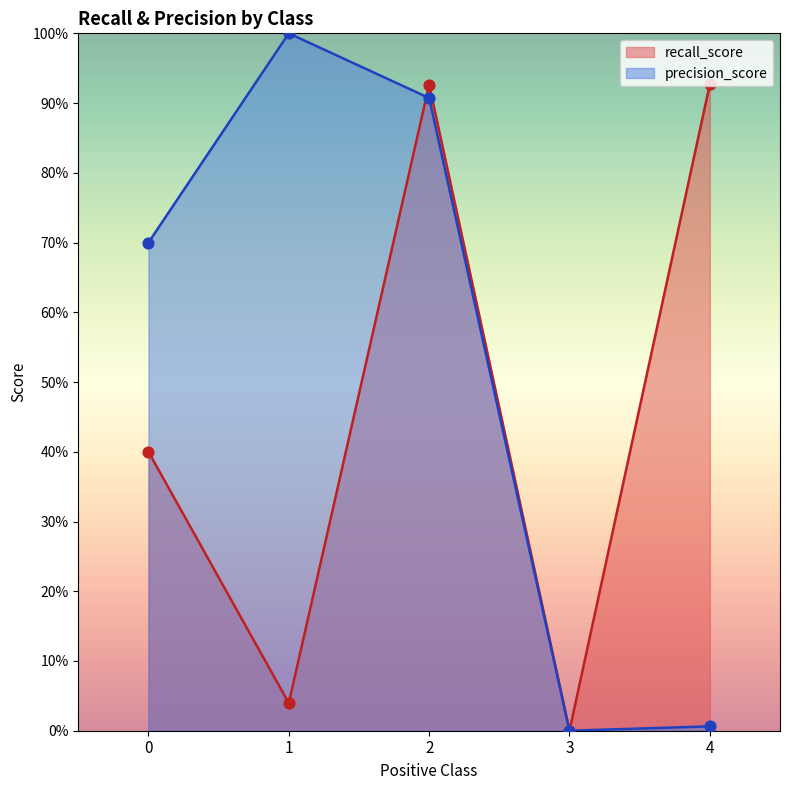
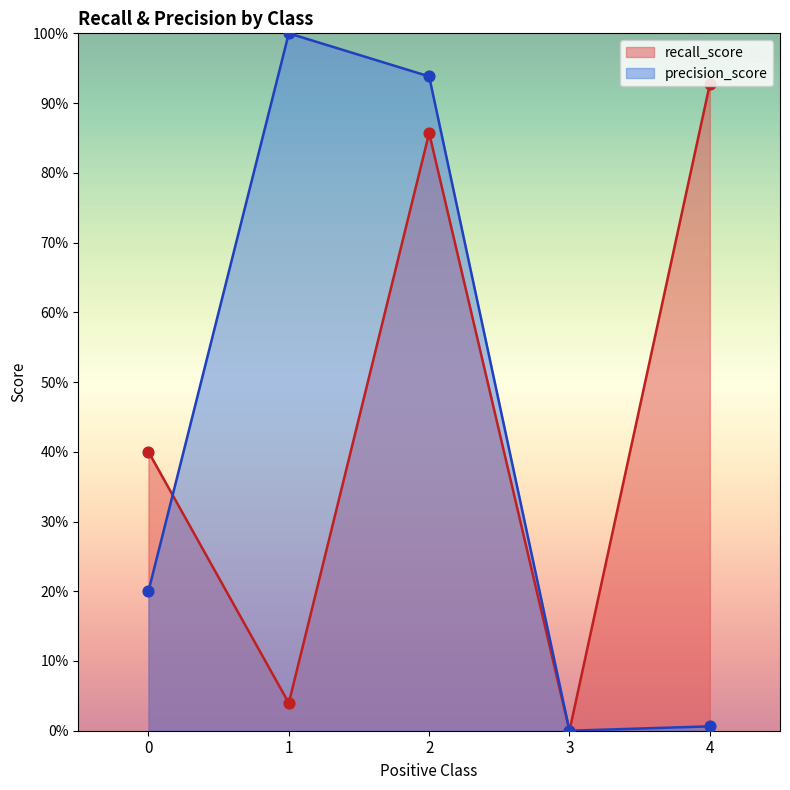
precision_score, 0: 70% -> 20%
recall_score, 2: 93% -> 86%
precision_score, 2: 91% -> 94%
